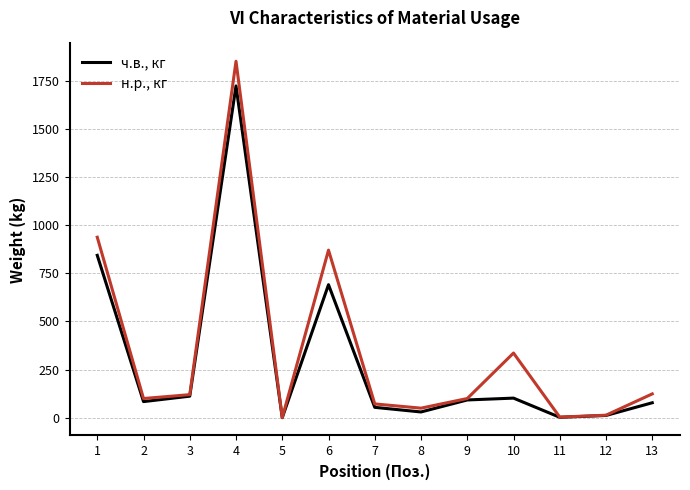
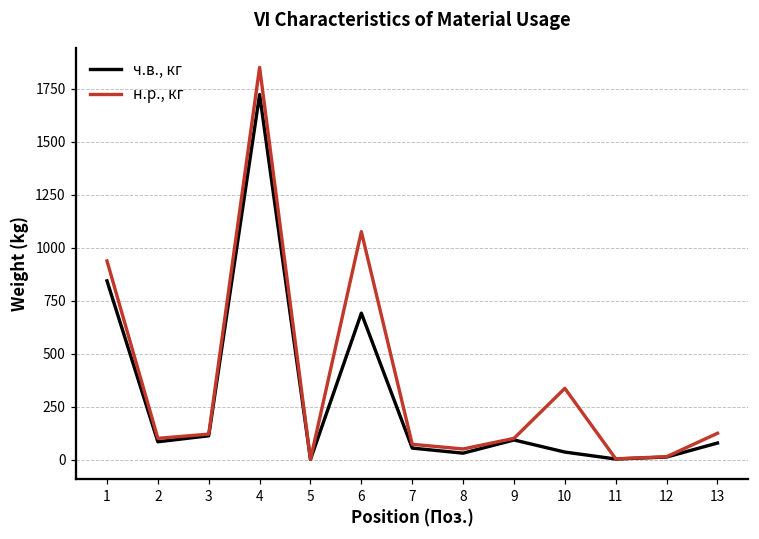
н.р., кг, 6: 870 -> 1080
ч.в., кг, 10: 100 -> 40
